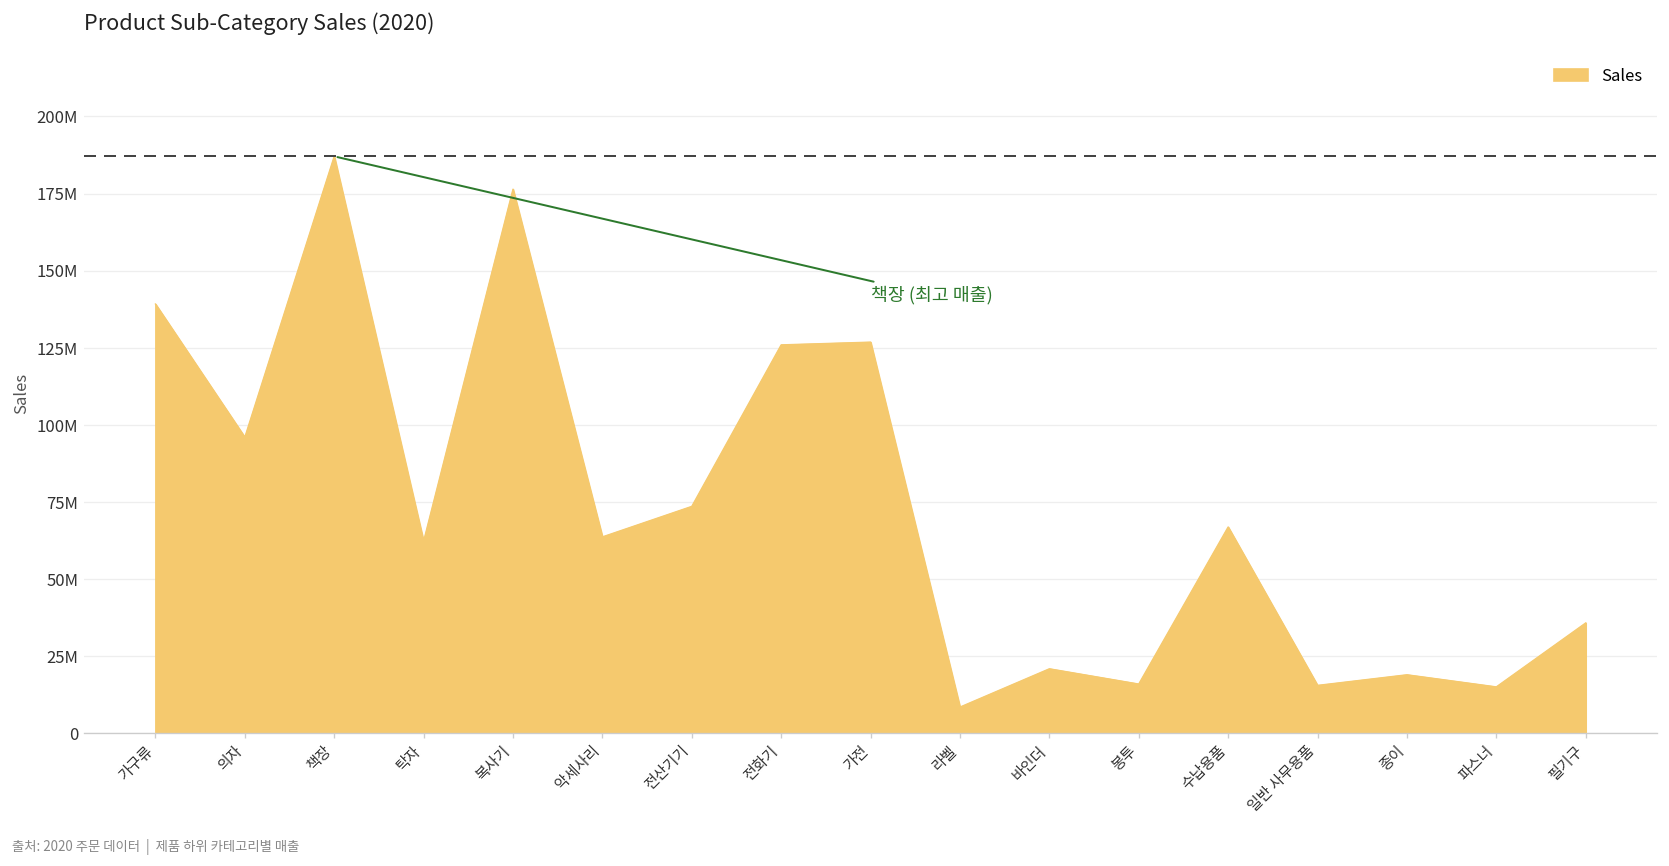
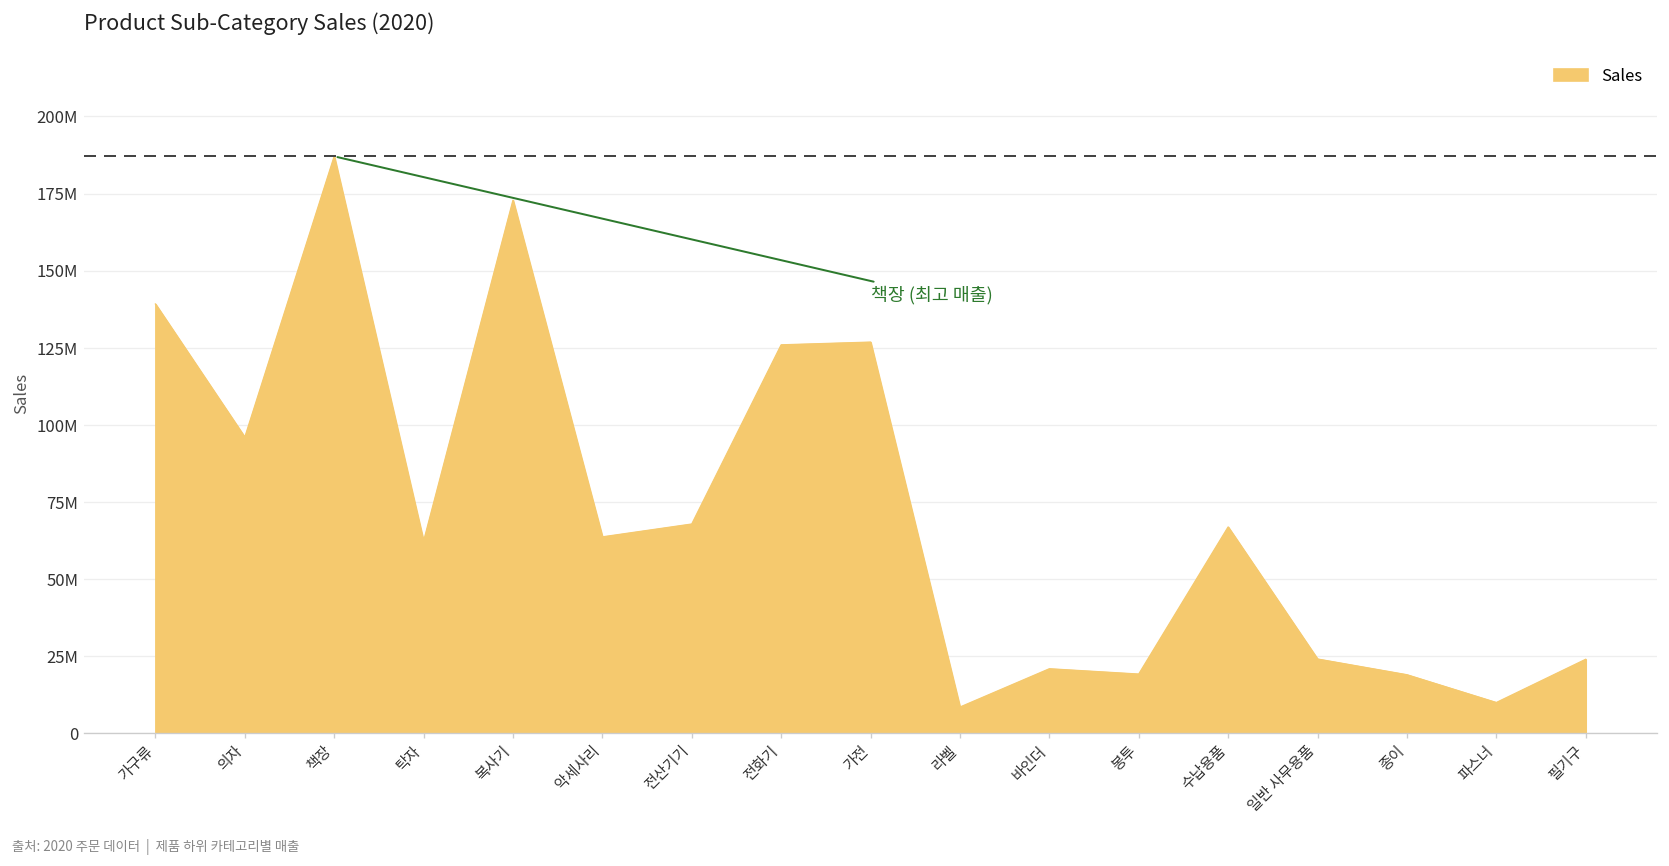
복사기: 176000000 -> 173000000
전산기기: 73000000 -> 68000000
봉투: 16000000 -> 19000000
일반 사무용품: 15000000 -> 24000000
파스너: 15000000 -> 10000000
필기구: 36000000 -> 24000000
